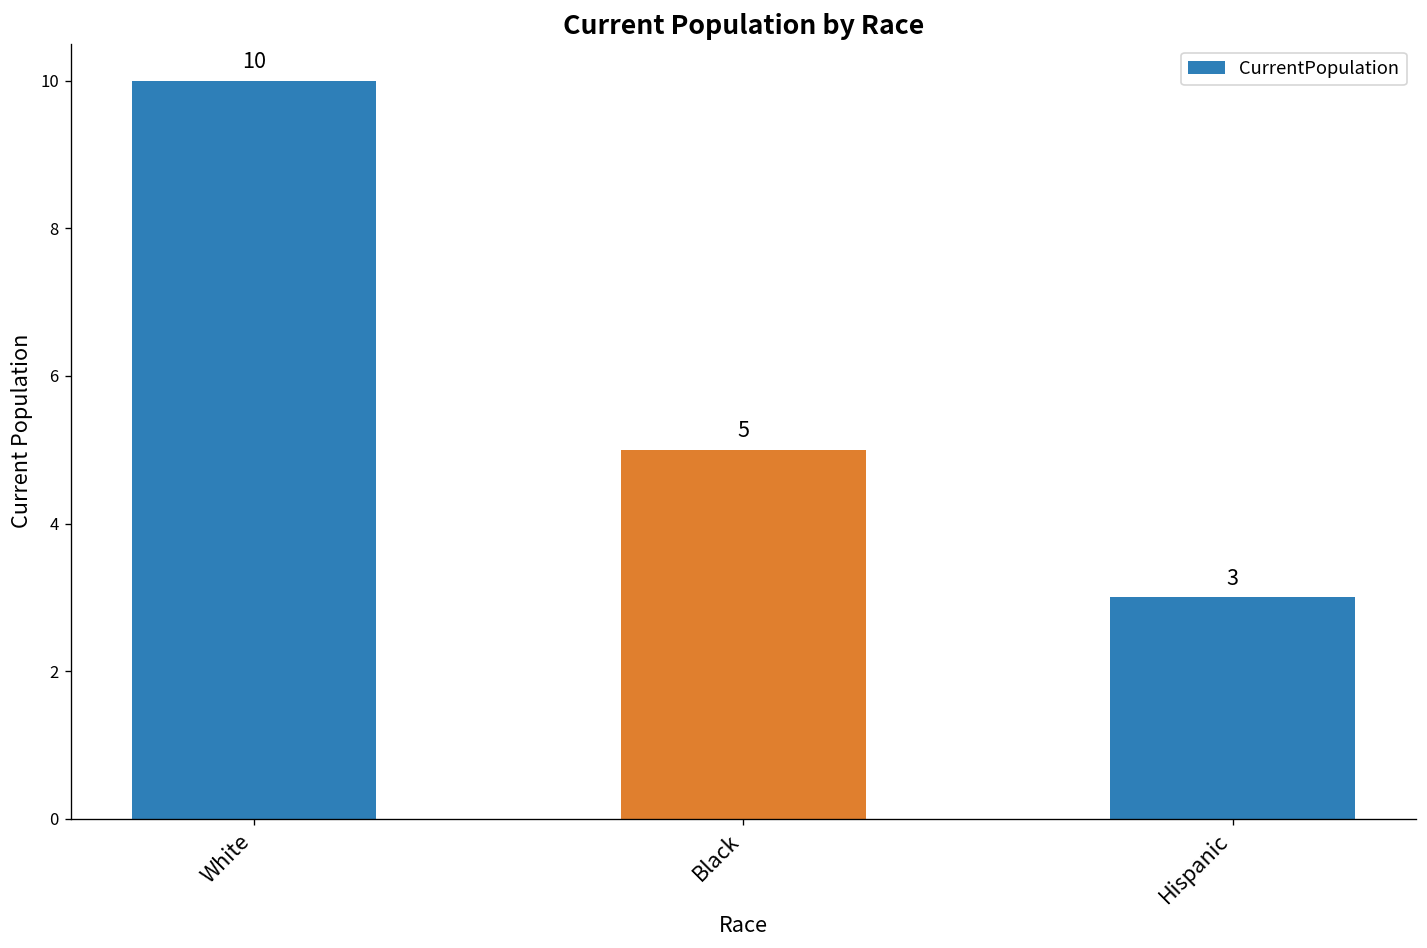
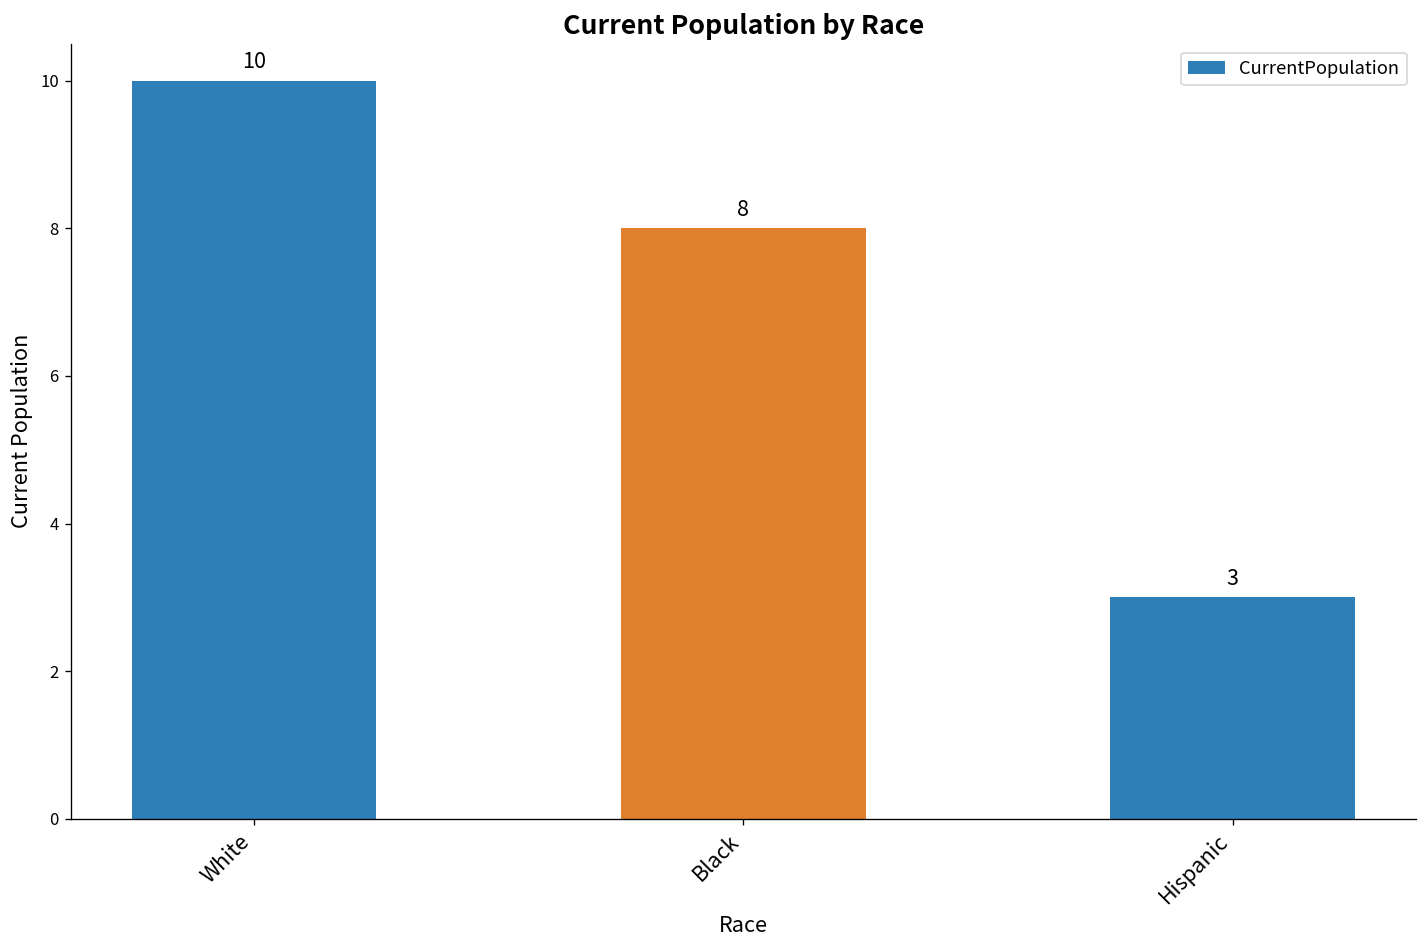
Black: 5 -> 8
